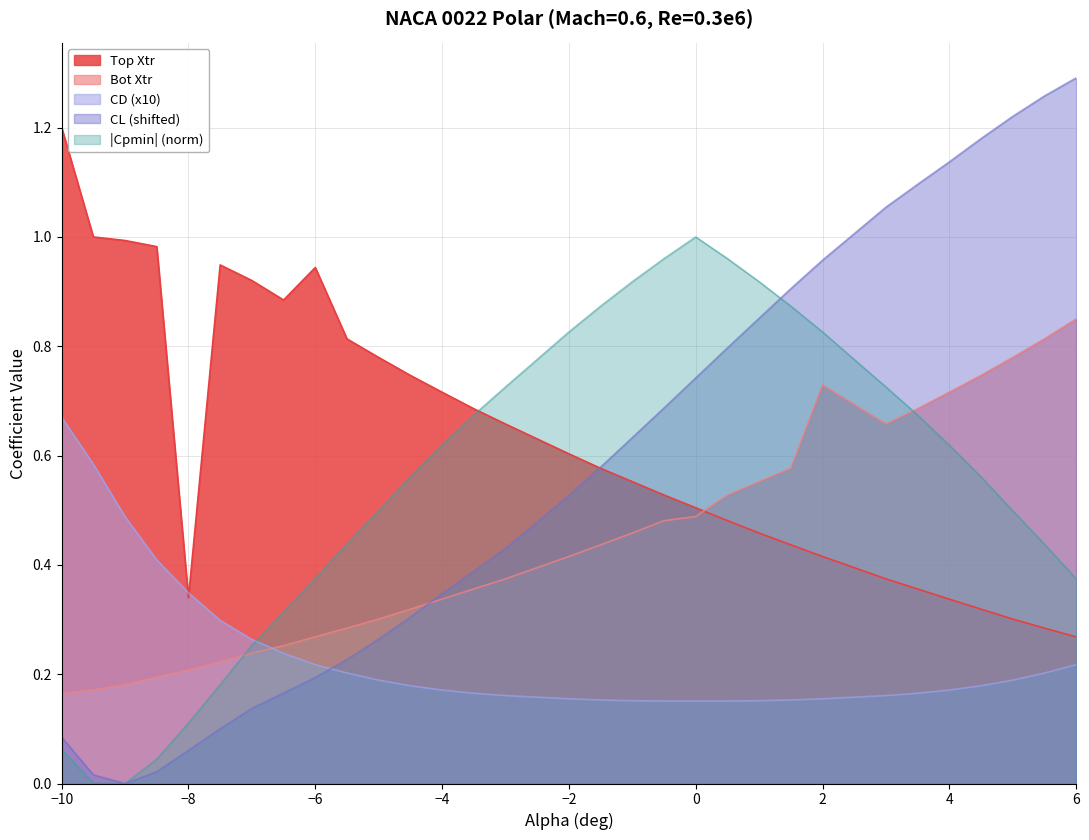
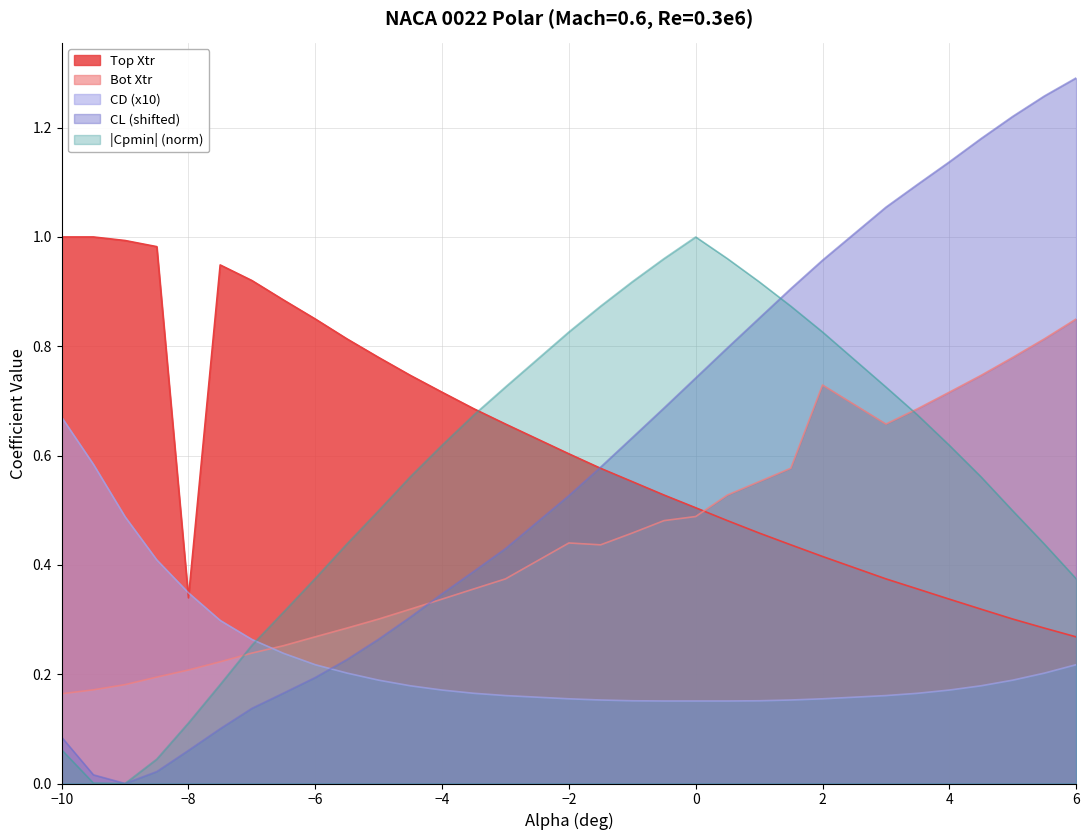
Top Xtr, −10: 1.2 -> 1.0
Top Xtr, −6: 0.94 -> 0.85
Bot Xtr, −2: 0.42 -> 0.44
